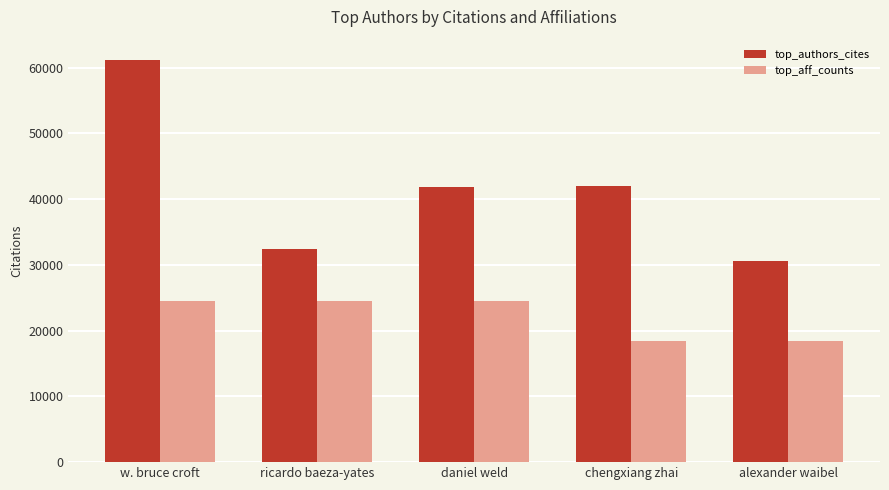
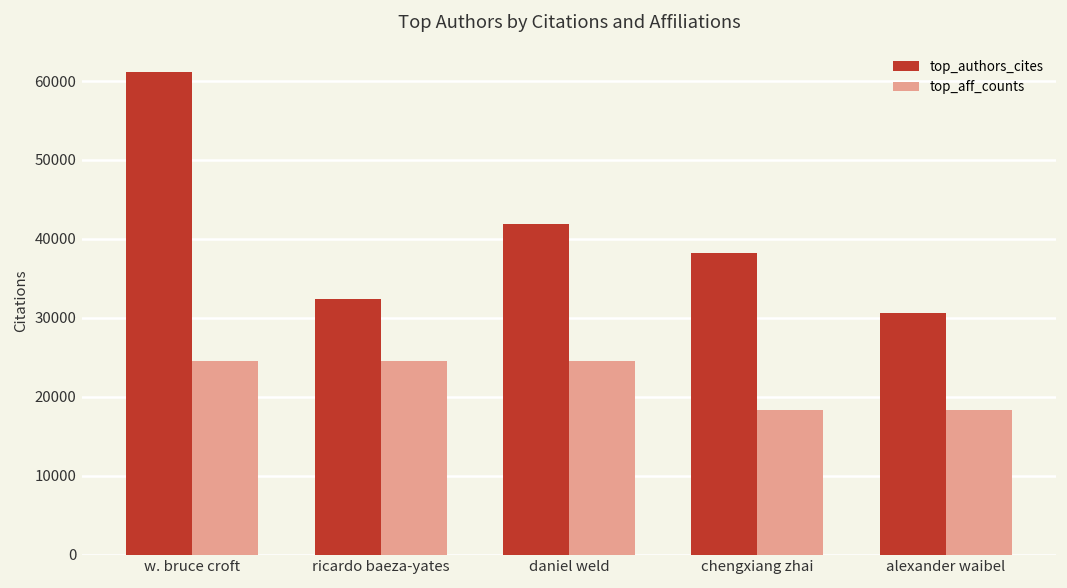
top_authors_cites, chengxiang zhai: 42000 -> 38000
